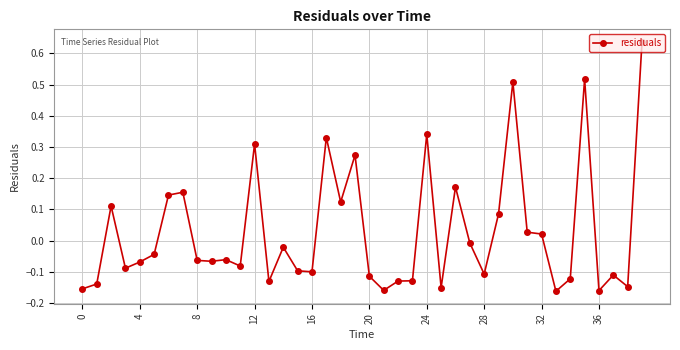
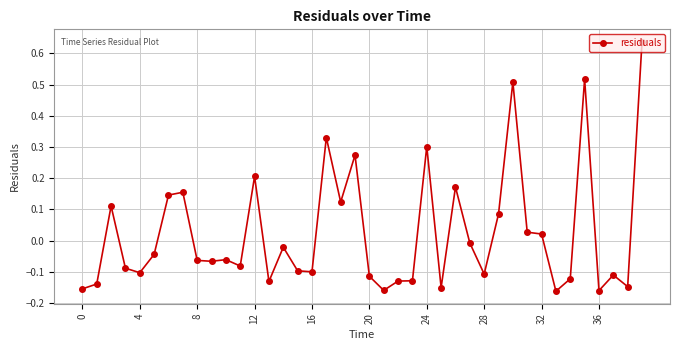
4: -0.07 -> -0.10
12: 0.31 -> 0.21
24: 0.34 -> 0.30
